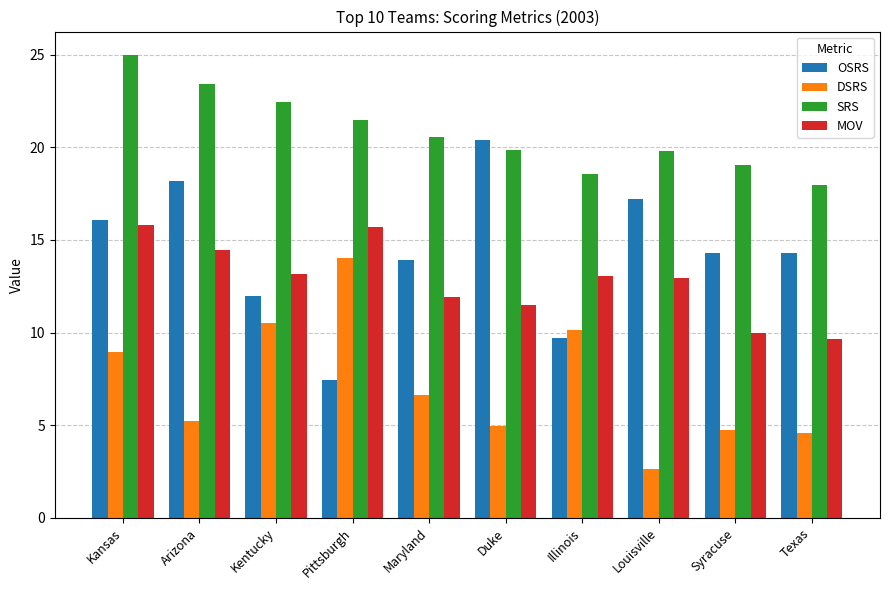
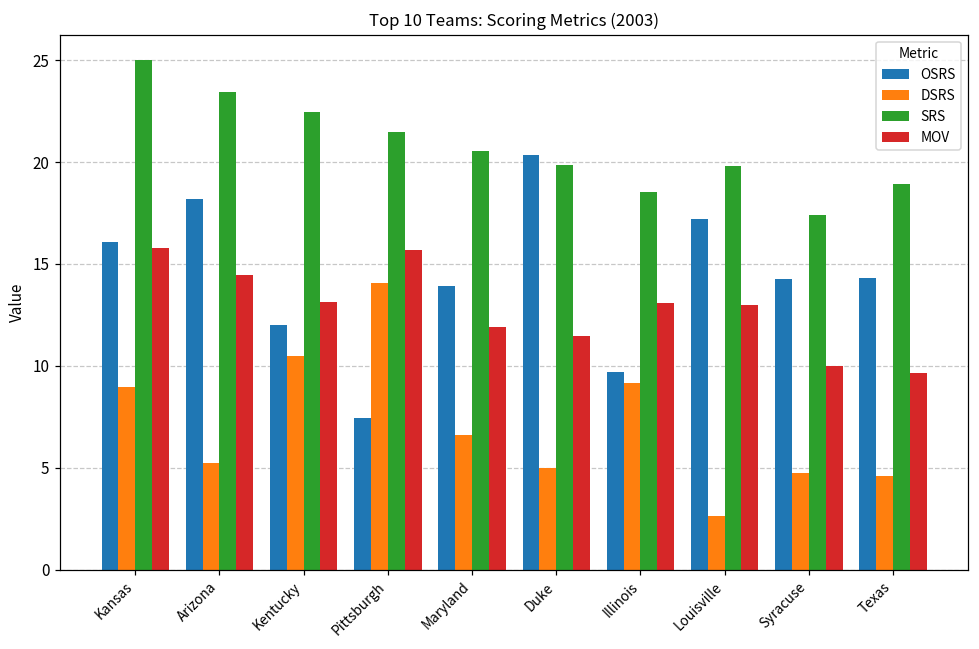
DSRS, Illinois: 10.1 -> 9.1
SRS, Syracuse: 19.0 -> 17.4
SRS, Texas: 18.0 -> 18.9
